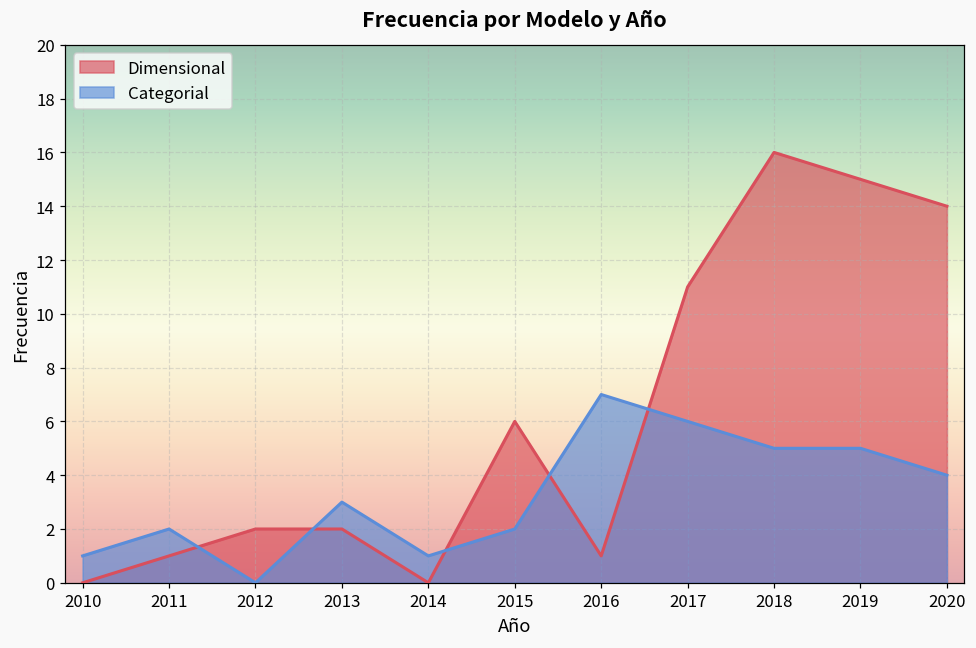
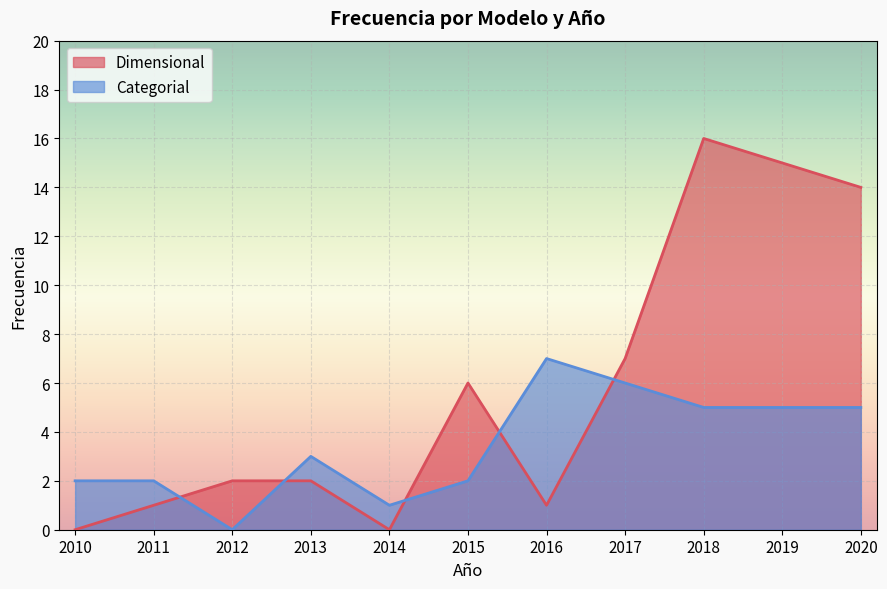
Categorial, 2010: 1 -> 2
Dimensional, 2017: 11 -> 7
Categorial, 2020: 4 -> 5
